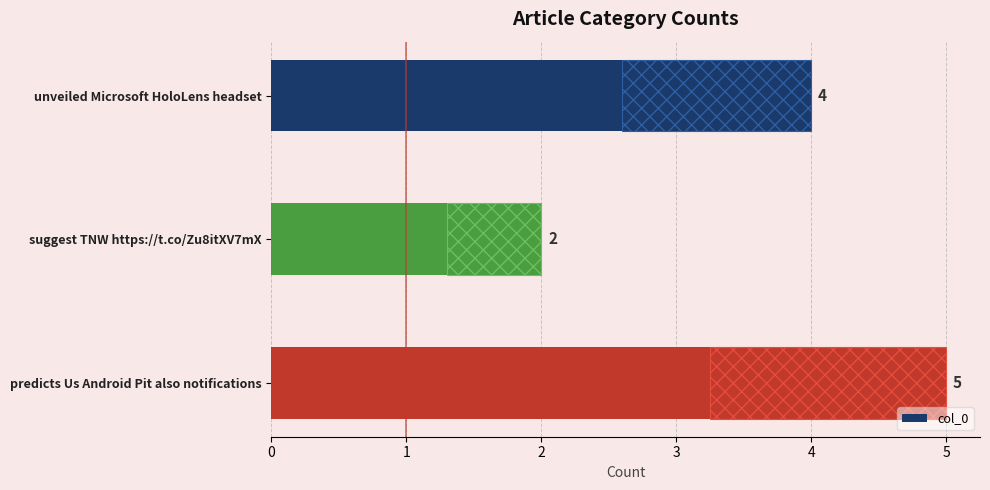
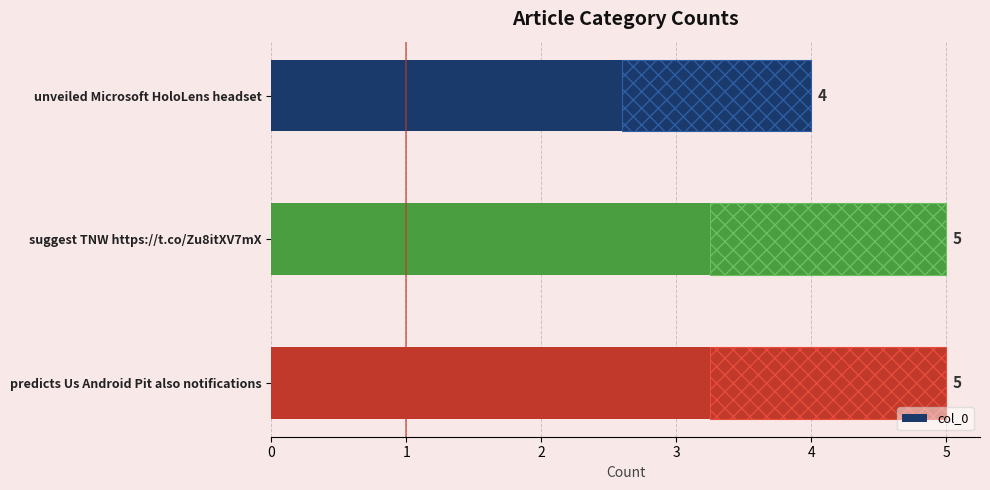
col_0, suggest TNW https://t.co/Zu8itXV7mX: 2 -> 5
